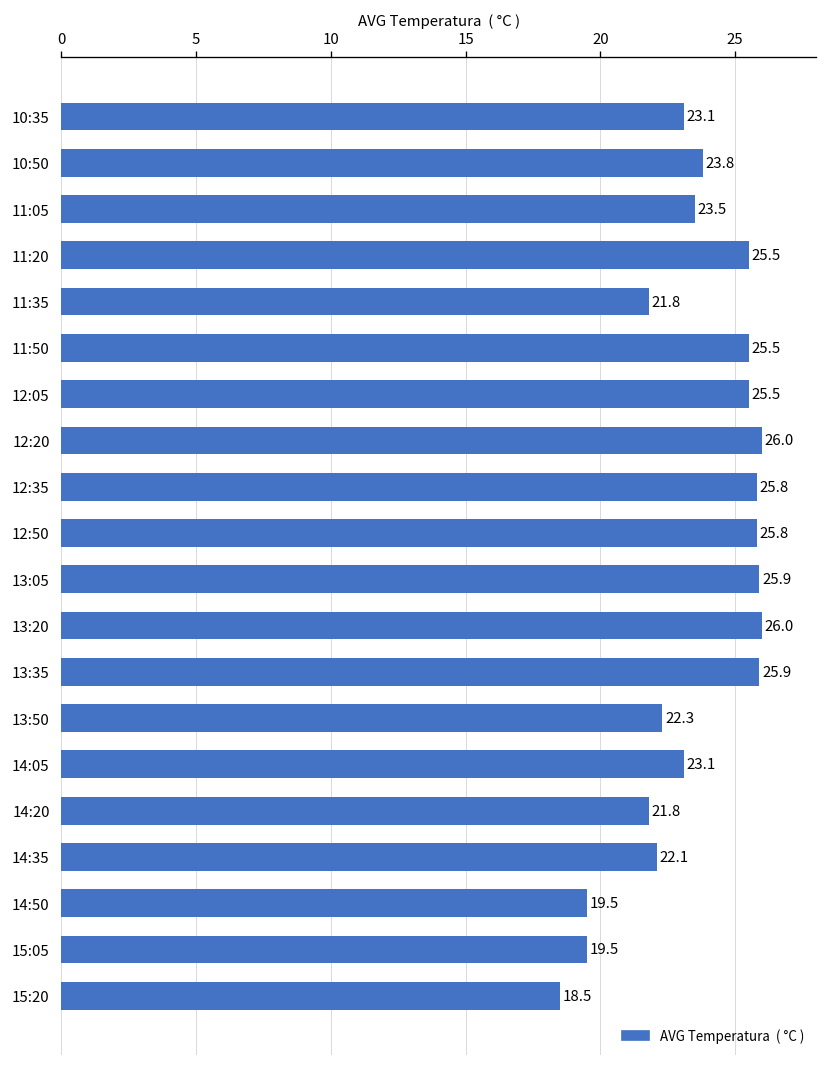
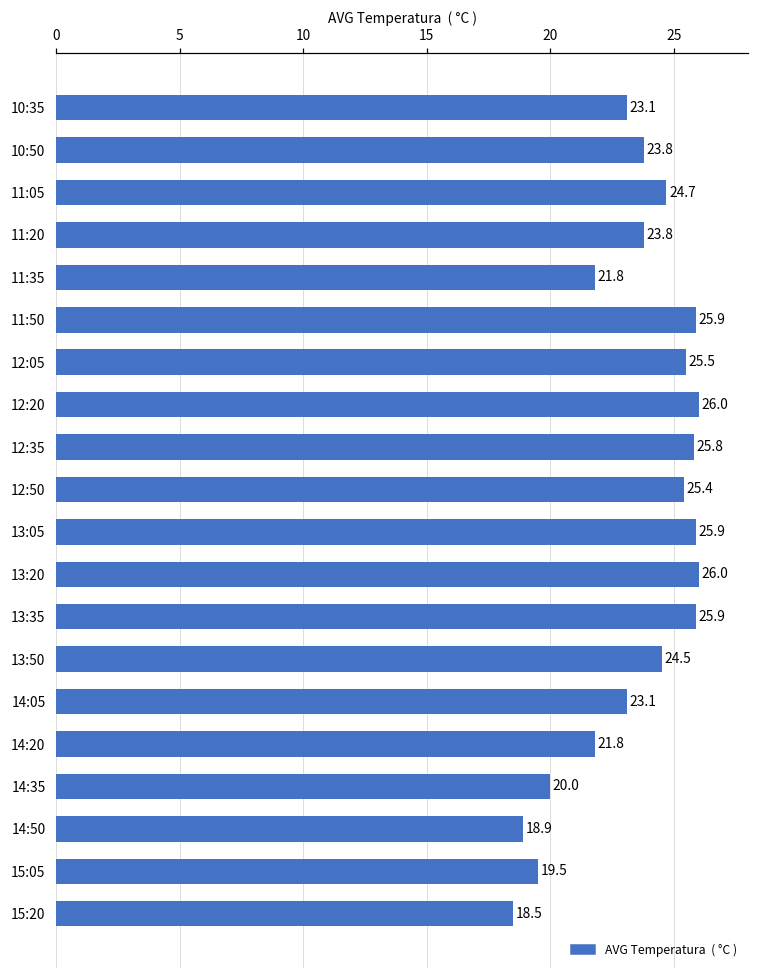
11:05: 23.5 -> 24.7
11:20: 25.5 -> 23.8
11:50: 25.5 -> 25.9
12:50: 25.8 -> 25.4
13:50: 22.3 -> 24.5
14:35: 22.1 -> 20.0
14:50: 19.5 -> 18.9
